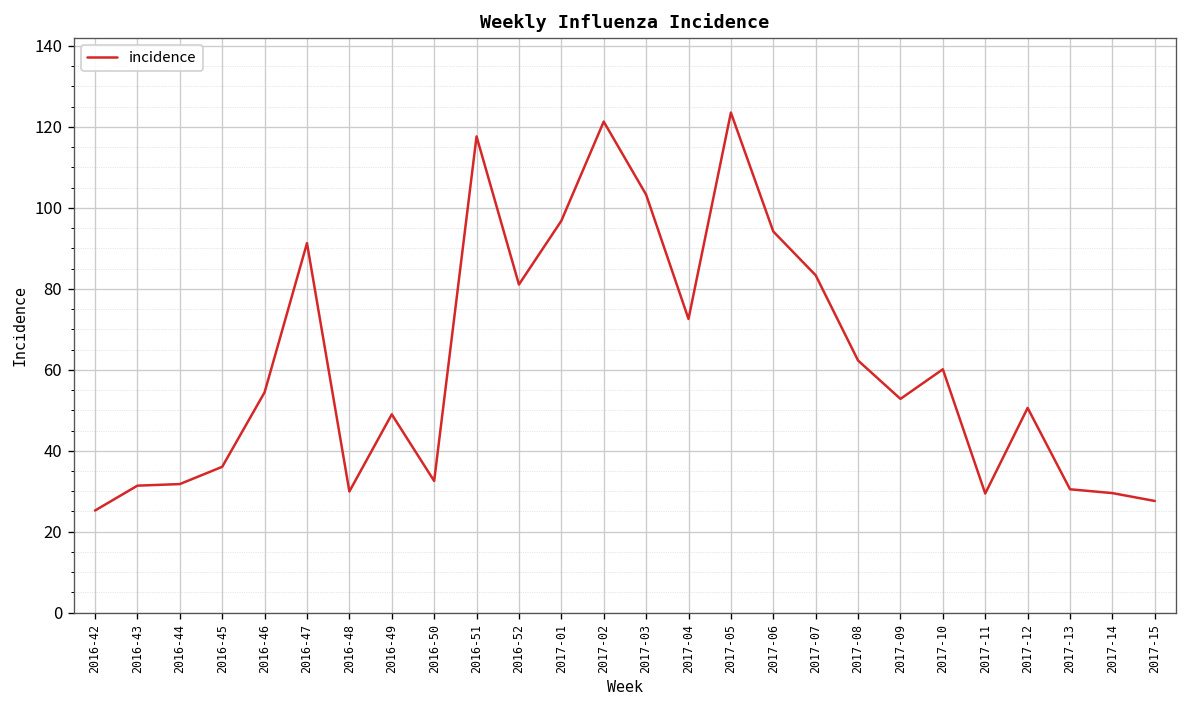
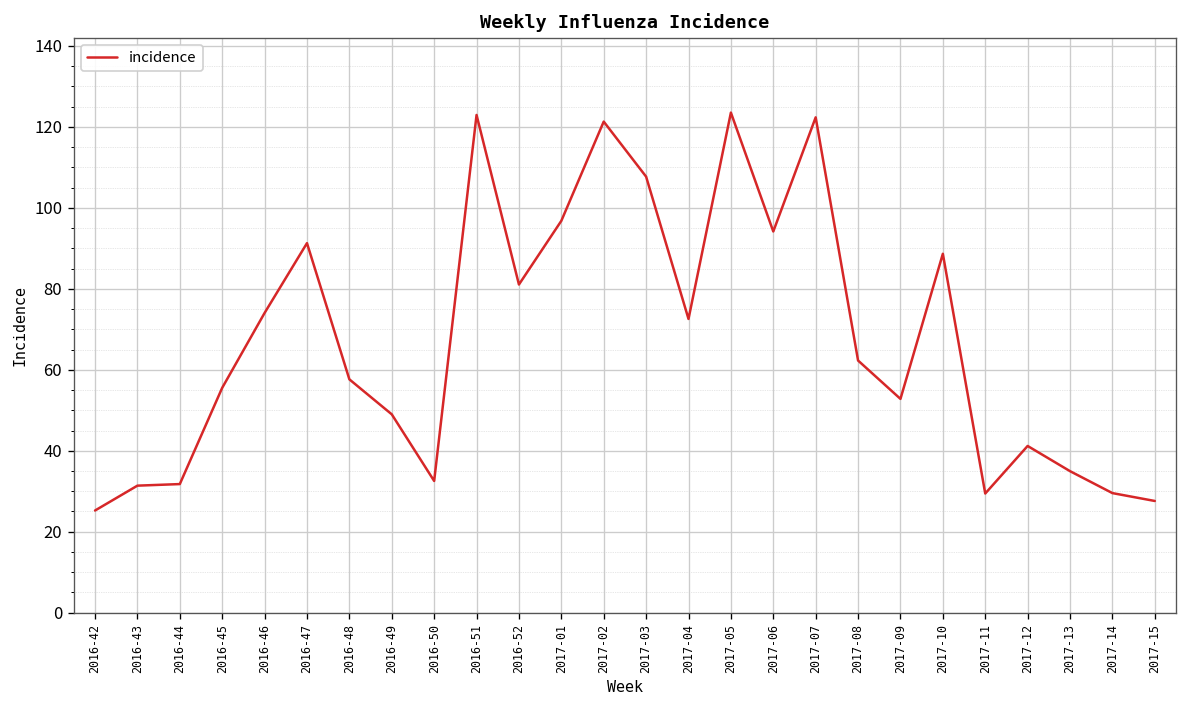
2016-45: 36 -> 56
2016-46: 54 -> 74
2016-48: 30 -> 58
2016-51: 118 -> 123
2017-03: 103 -> 108
2017-07: 83 -> 122
2017-10: 60 -> 89
2017-12: 51 -> 41
2017-13: 30 -> 35
